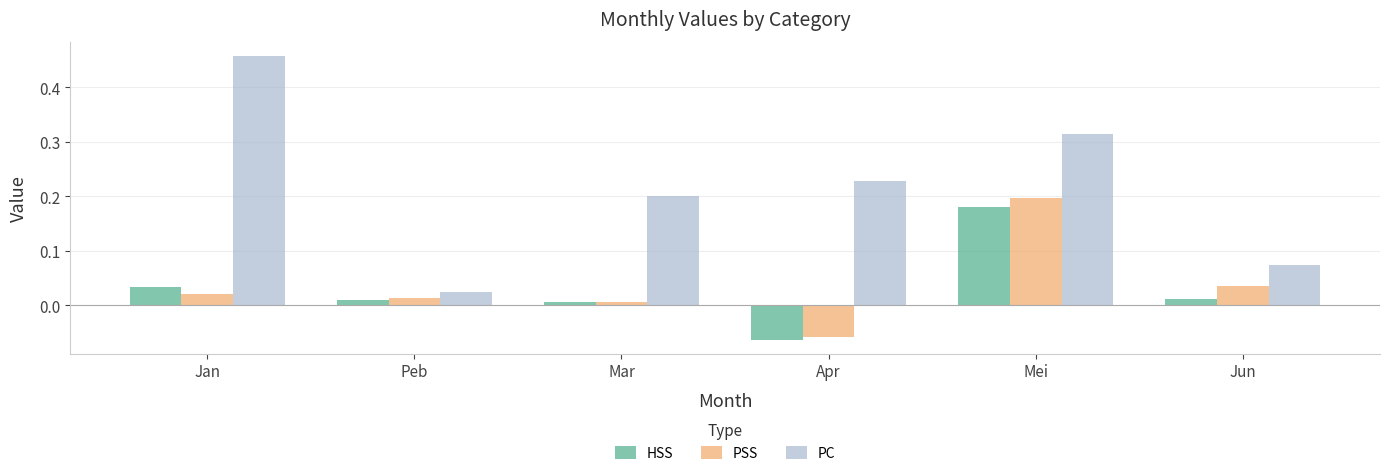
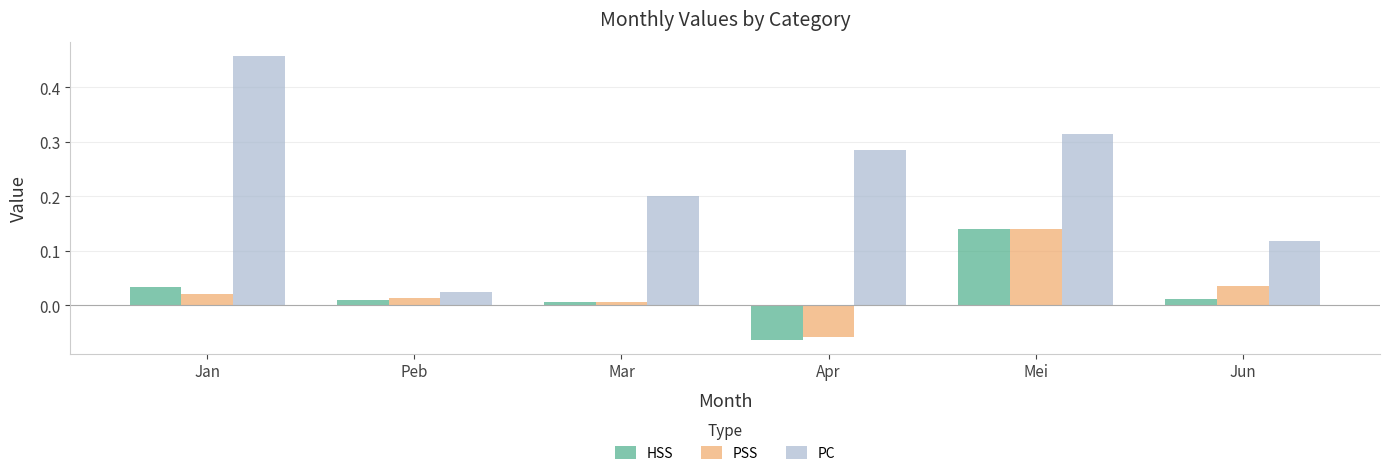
PC, Apr: 0.23 -> 0.28
HSS, Mei: 0.18 -> 0.14
PSS, Mei: 0.20 -> 0.14
PC, Jun: 0.07 -> 0.12
